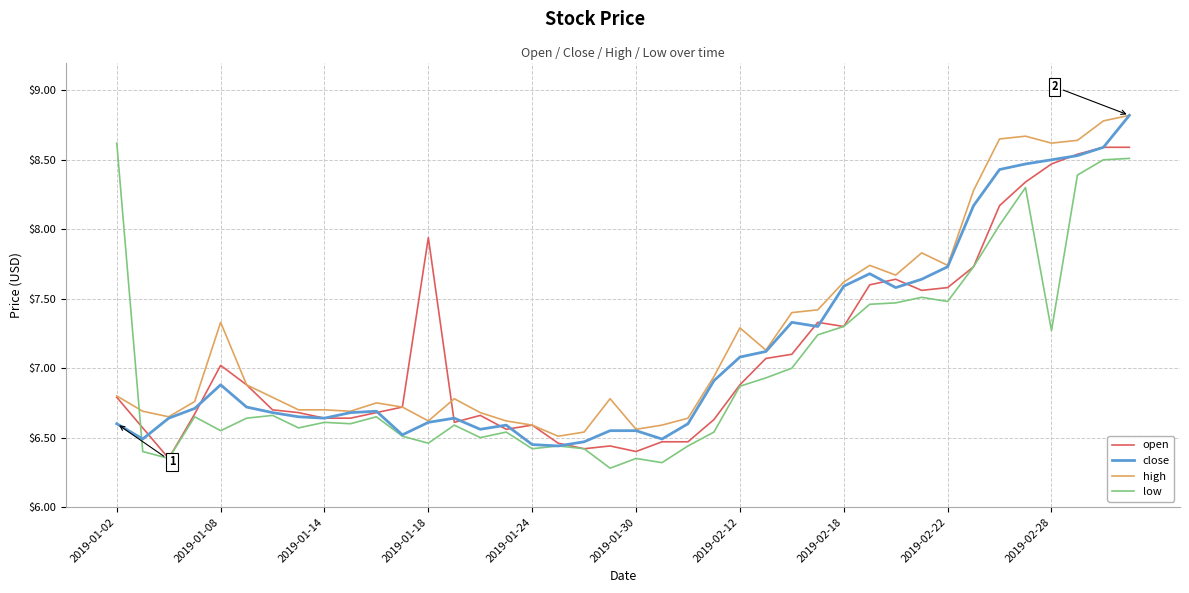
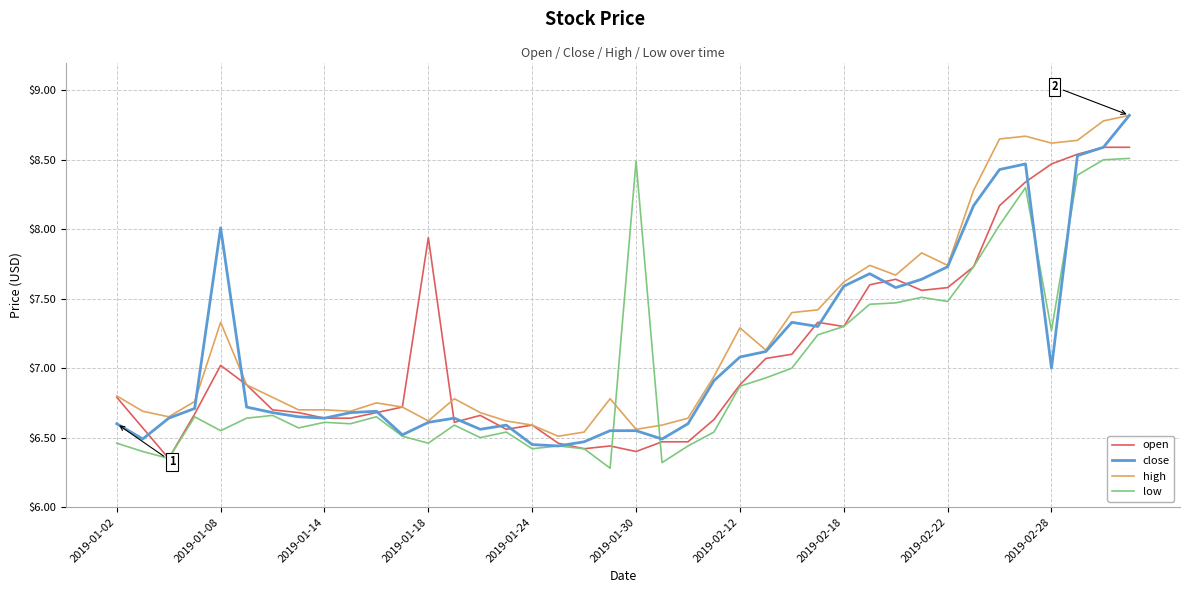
low, 2019-01-02: $8.62 -> $6.46
close, 2019-01-08: $6.88 -> $8.01
low, 2019-01-30: $6.35 -> $8.49
close, 2019-02-28: $8.5 -> $7.0
